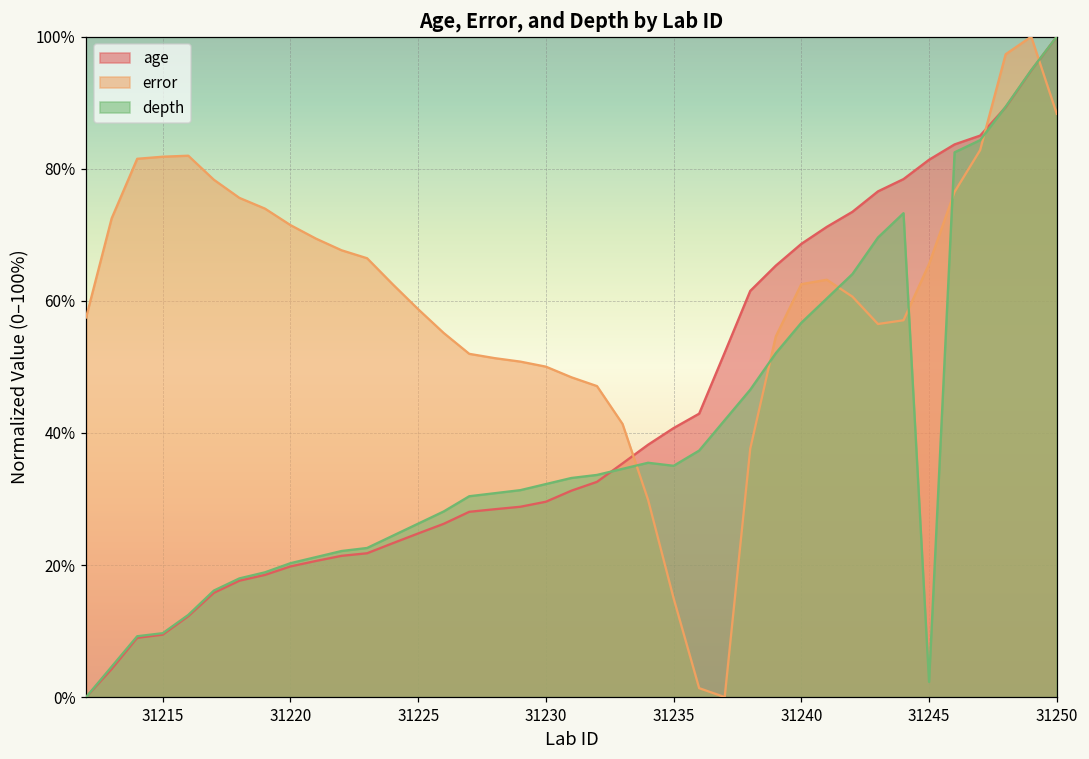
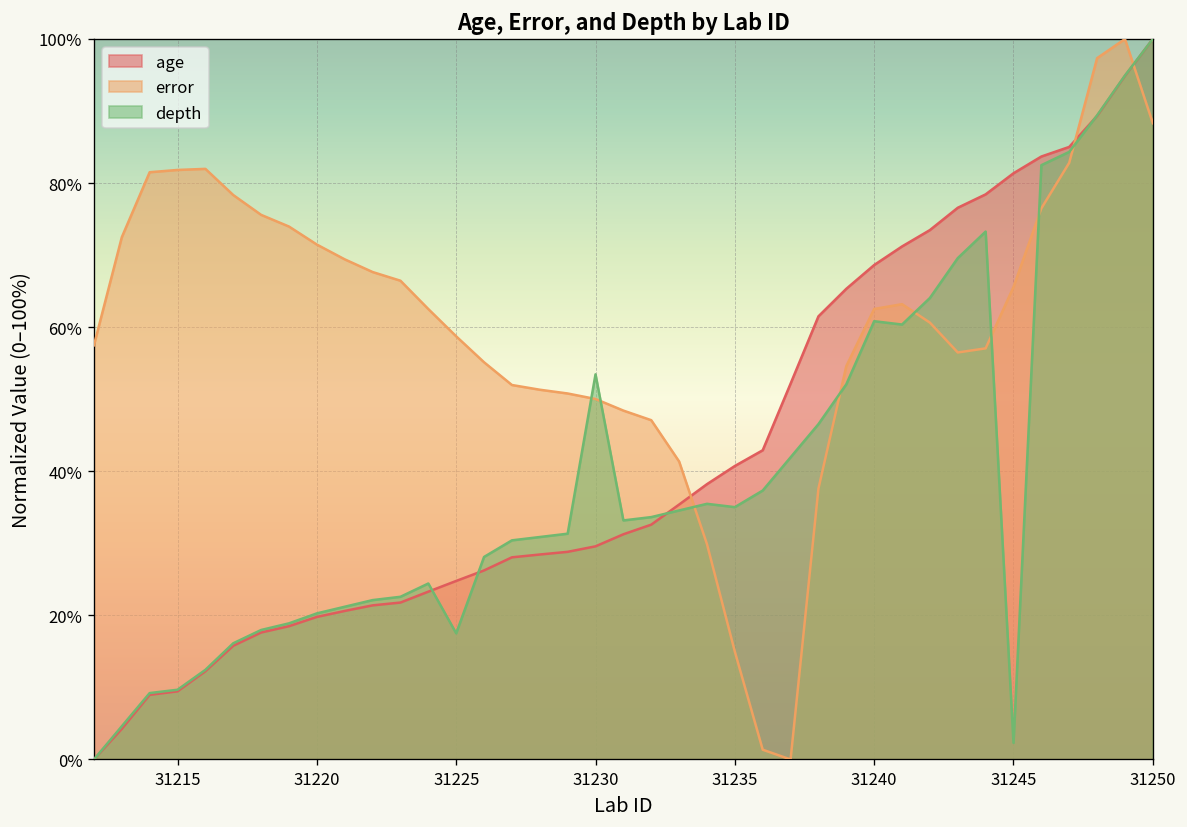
depth, 31225: 26% -> 18%
depth, 31230: 32% -> 53%
depth, 31240: 57% -> 61%
